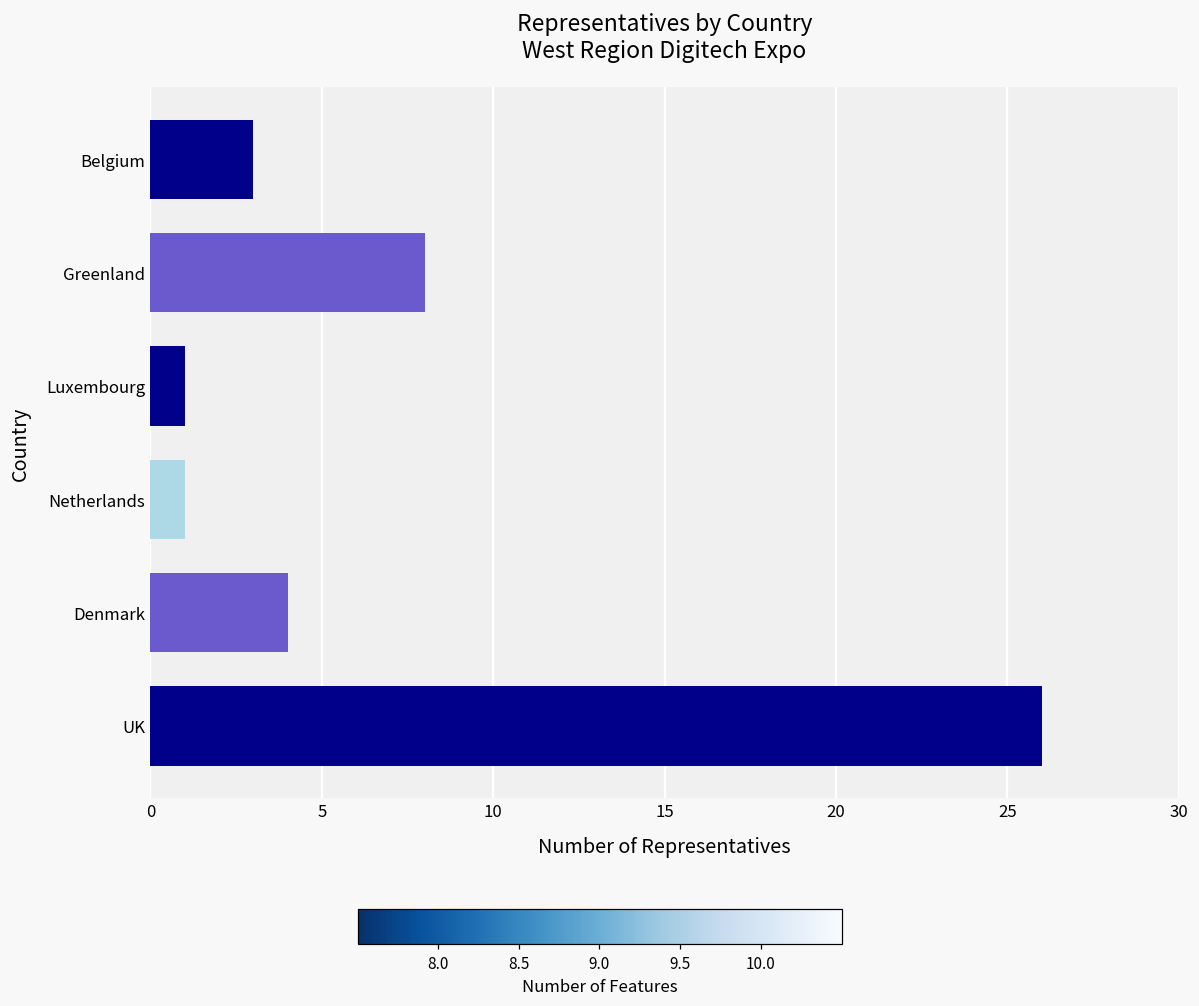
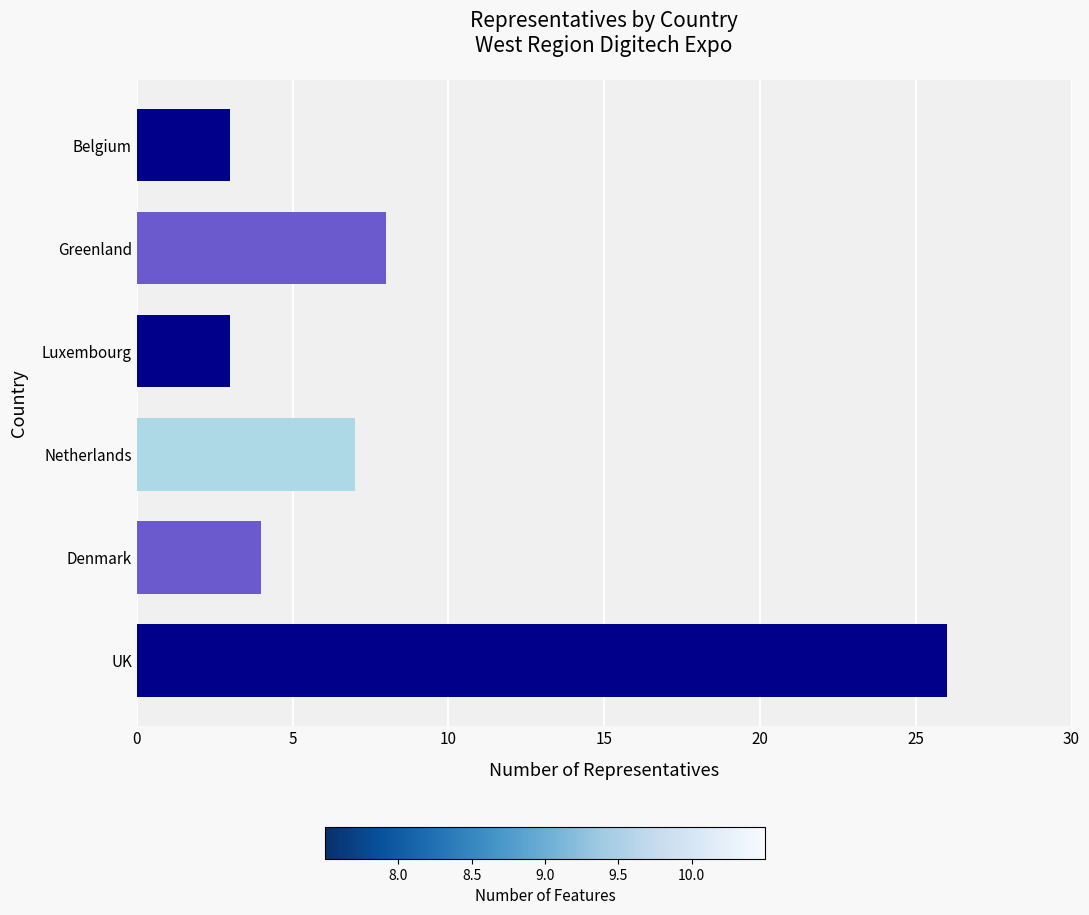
Luxembourg: 1 -> 3
Netherlands: 1 -> 7
